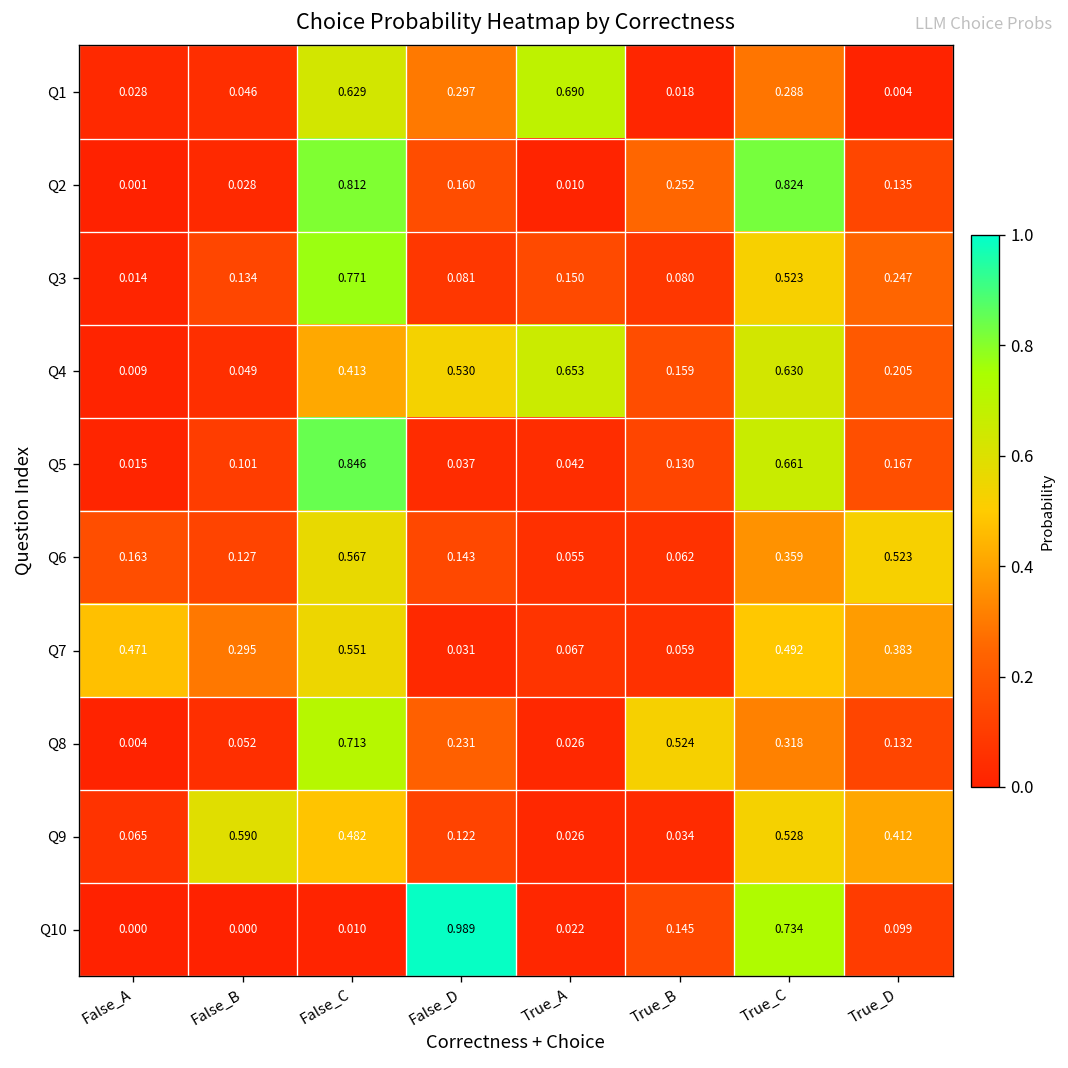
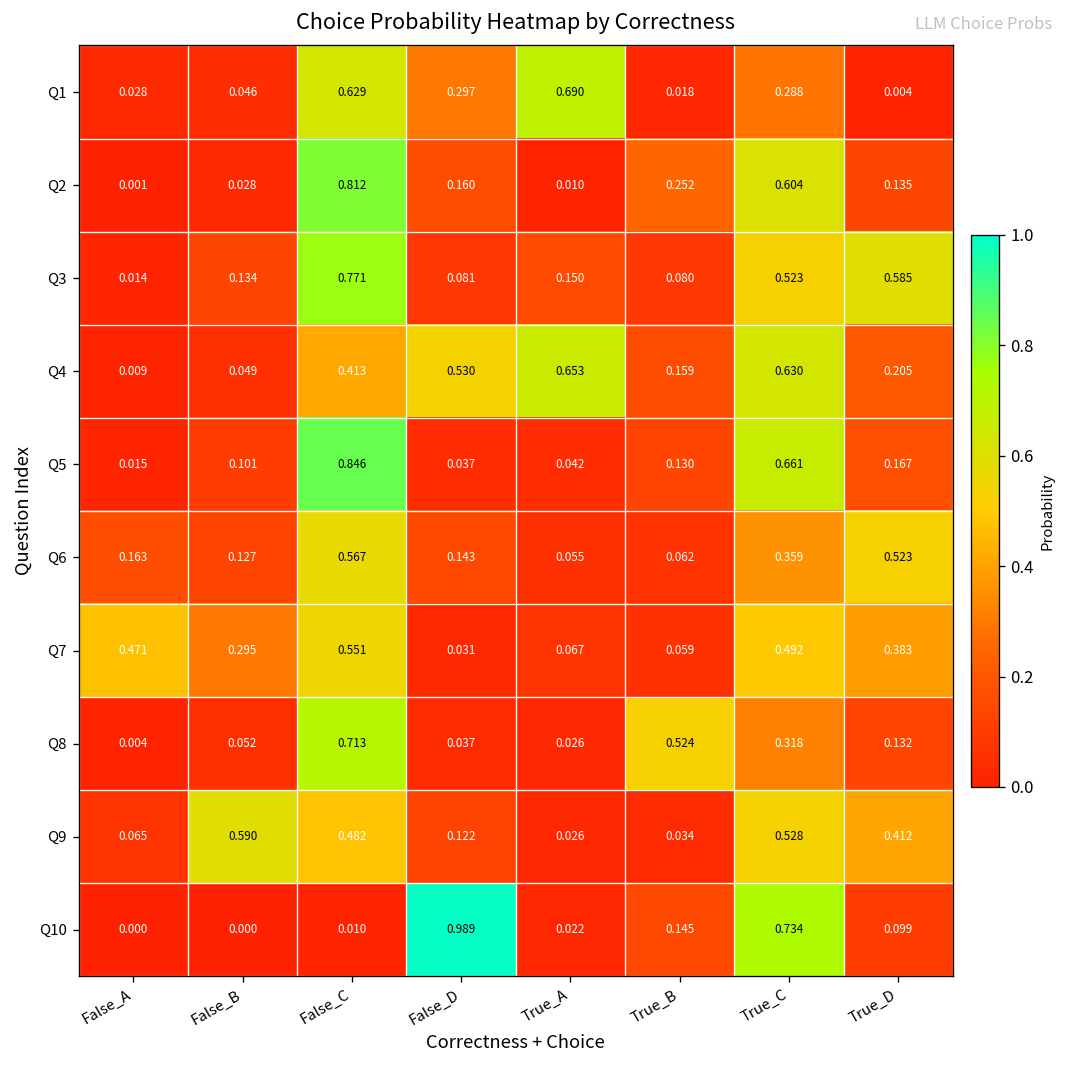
Q2, True_C: 0.824 -> 0.604
Q3, True_D: 0.247 -> 0.585
Q8, False_D: 0.231 -> 0.037
